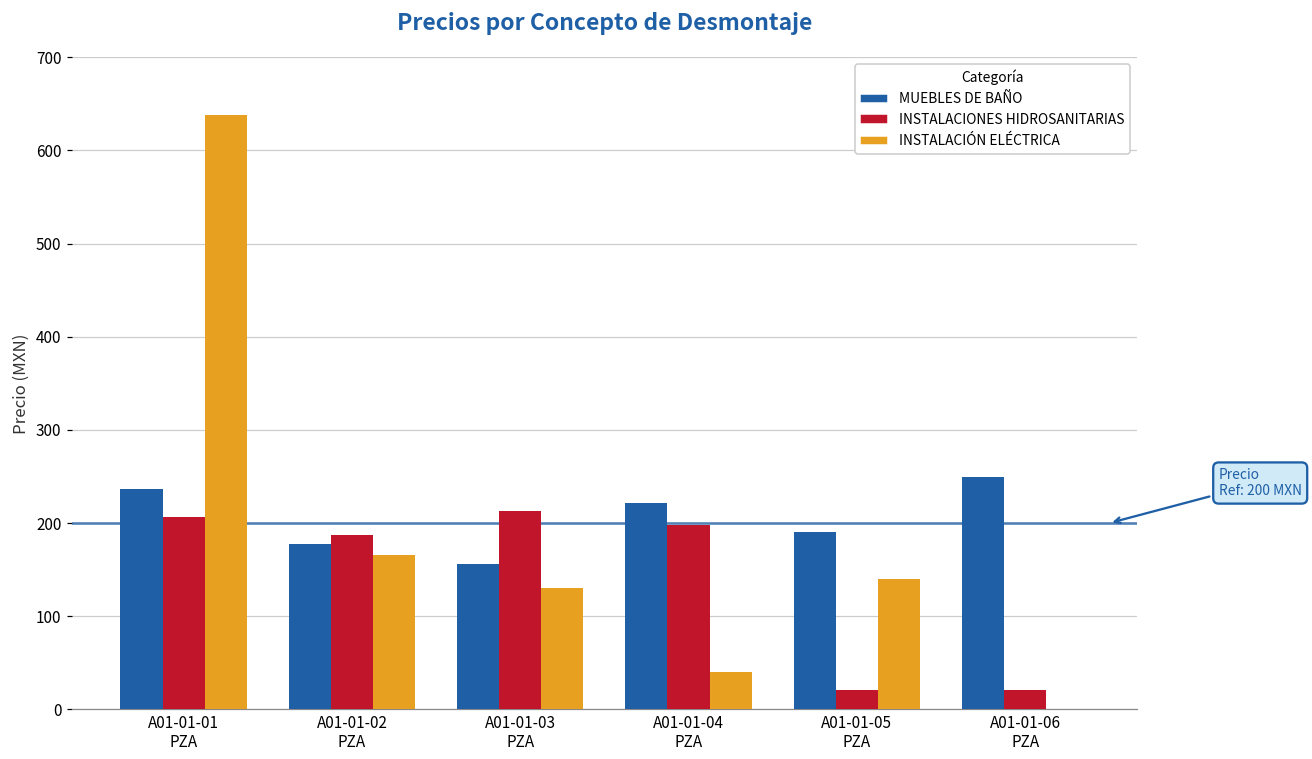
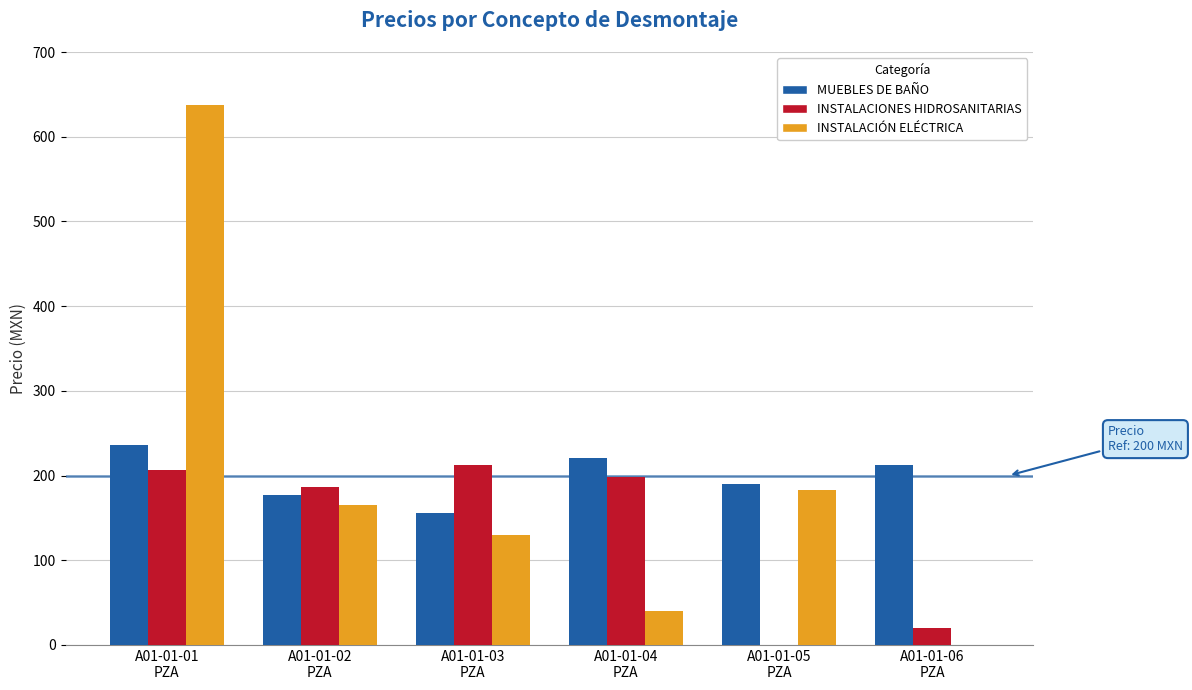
INSTALACIONES HIDROSANITARIAS, A01-01-05 PZA: 20 -> 0
INSTALACIÓN ELÉCTRICA, A01-01-05 PZA: 140 -> 180
MUEBLES DE BAÑO, A01-01-06 PZA: 250 -> 210
